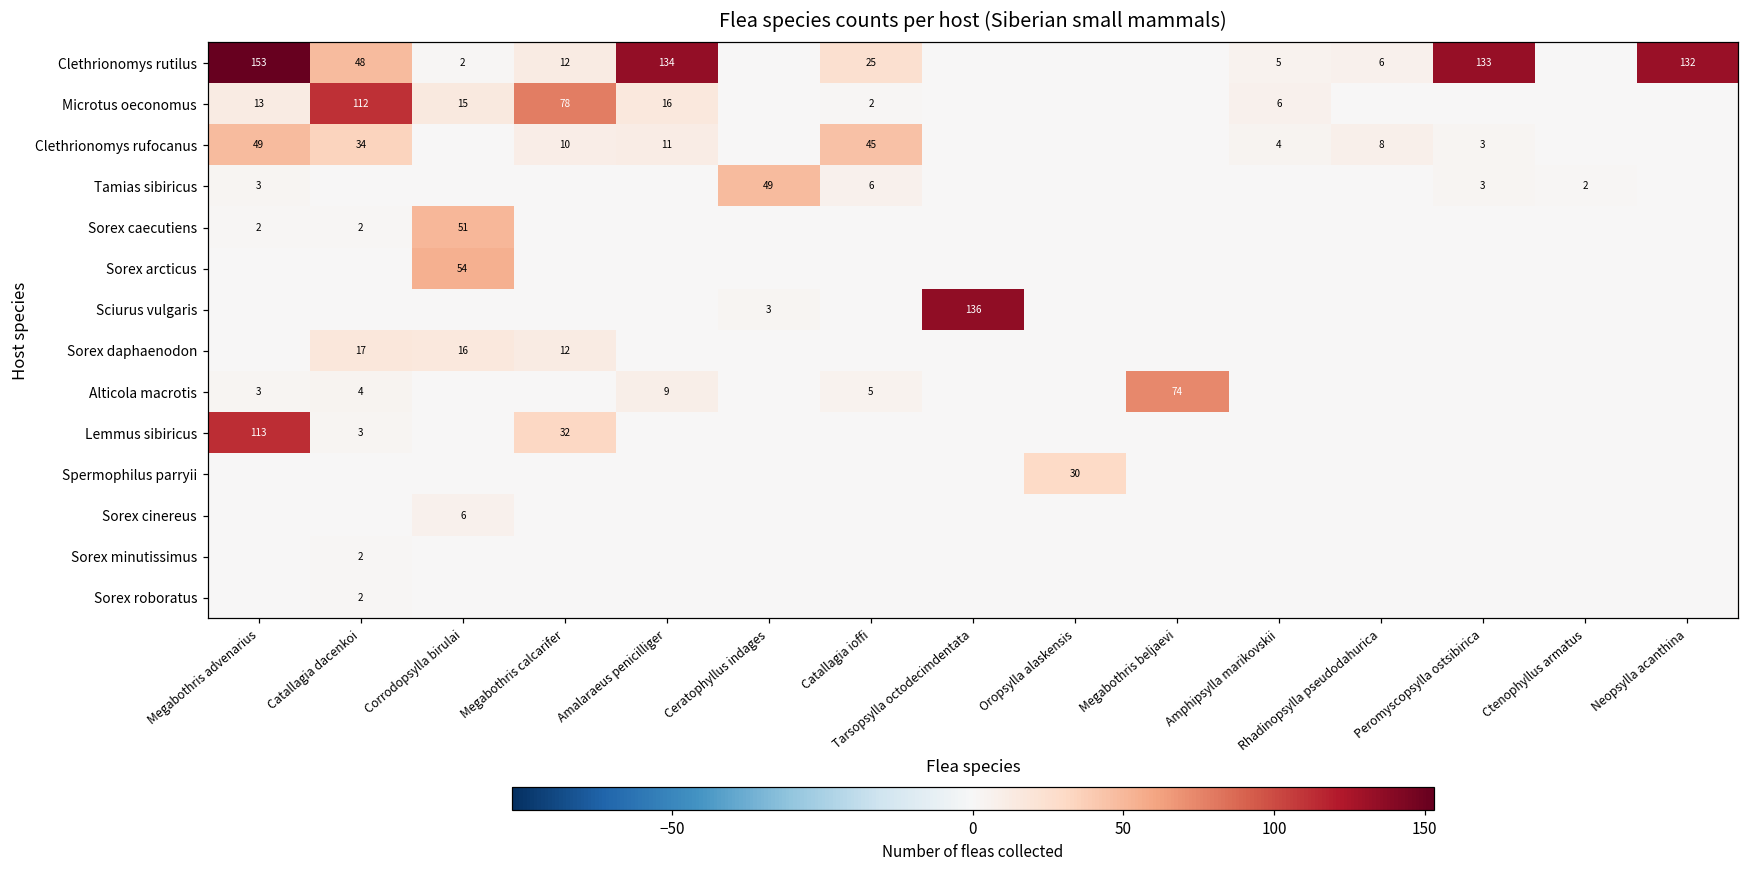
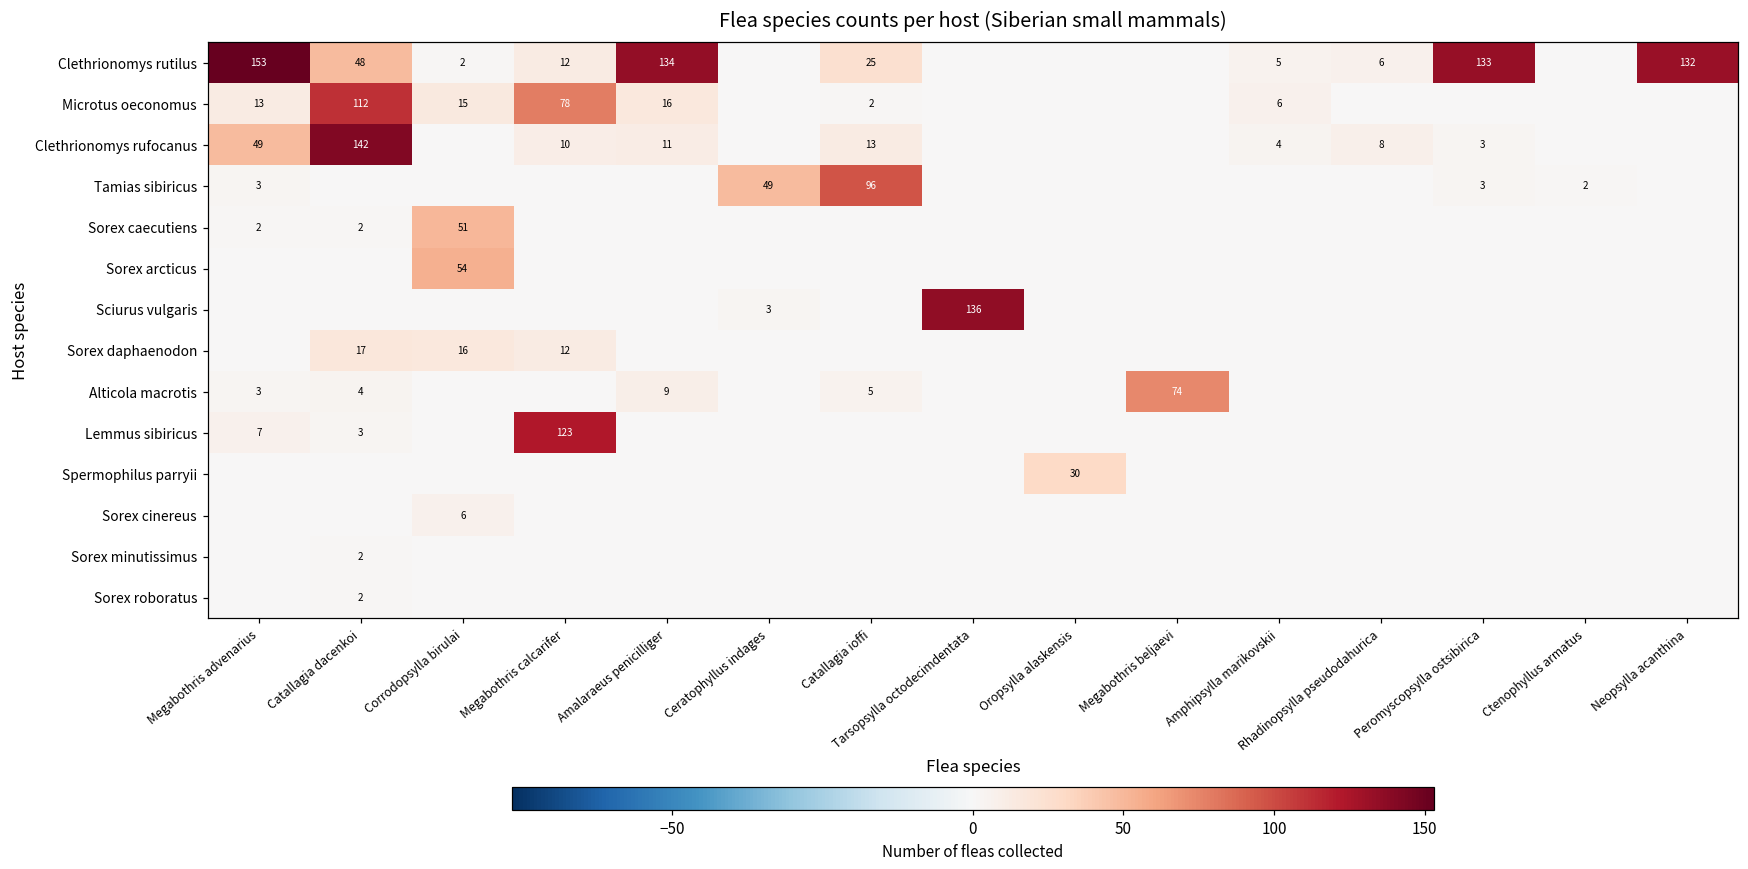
Clethrionomys rufocanus, Catallagia dacenkoi: 34 -> 142
Clethrionomys rufocanus, Catallagia ioffi: 45 -> 13
Tamias sibiricus, Catallagia ioffi: 6 -> 96
Lemmus sibiricus, Megabothris advenarius: 113 -> 7
Lemmus sibiricus, Megabothris calcarifer: 32 -> 123
